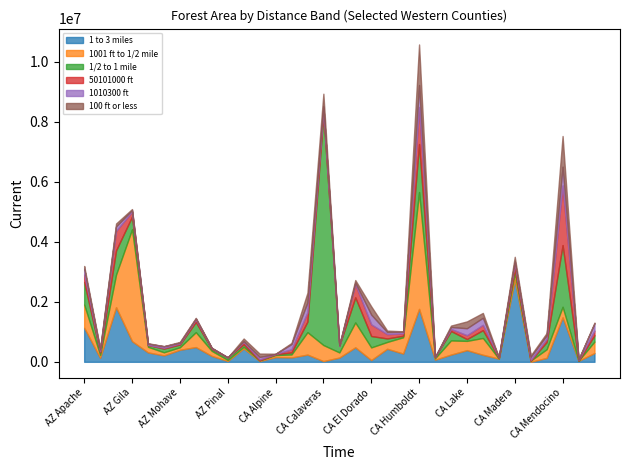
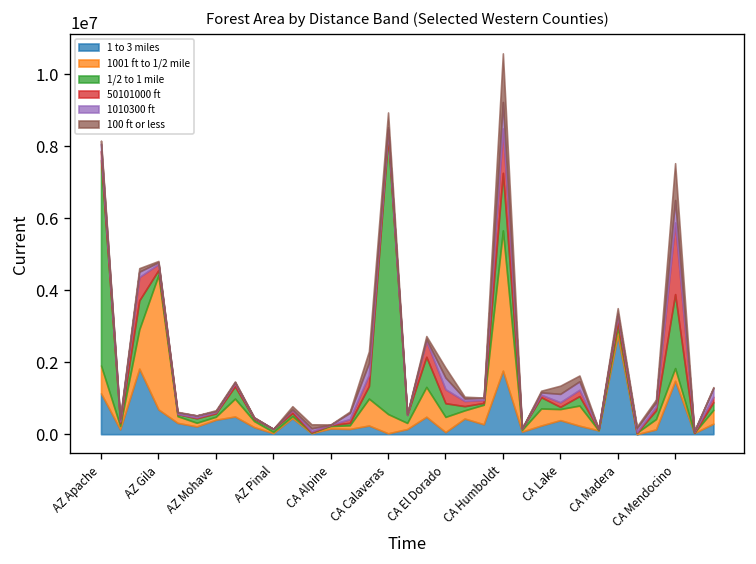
1/2 to 1 mile, AZ Apache: 700000 -> 5700000
1/2 to 1 mile, AZ Gila: 400000 -> 100000
